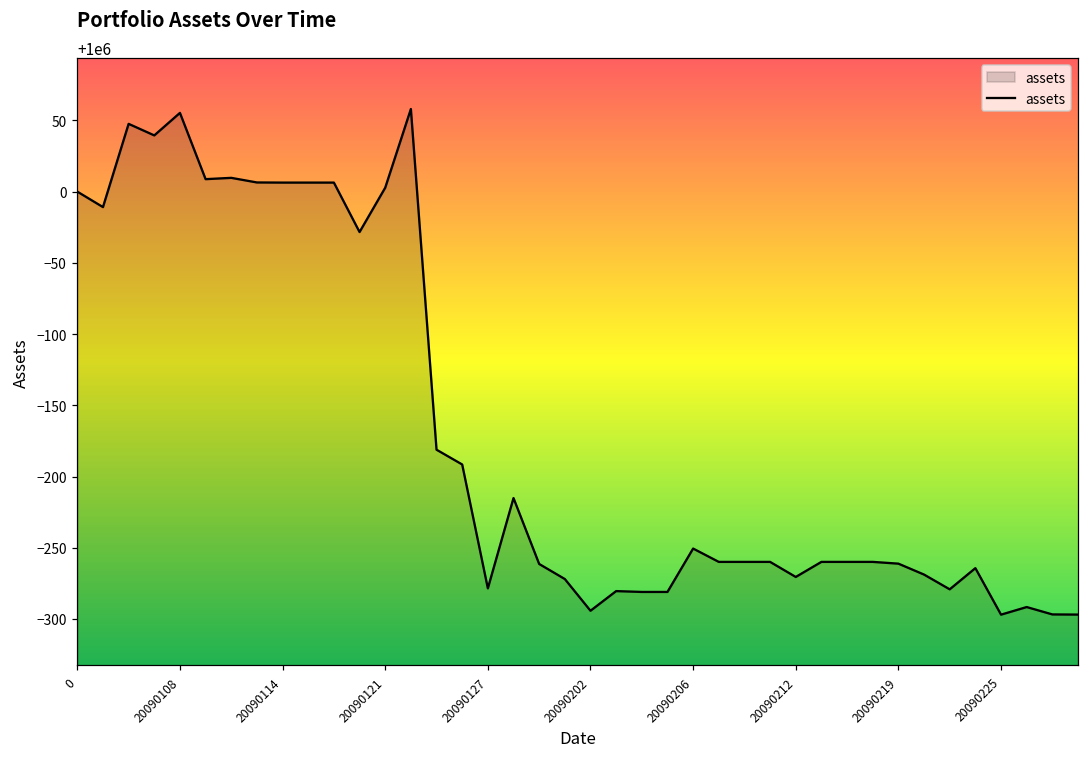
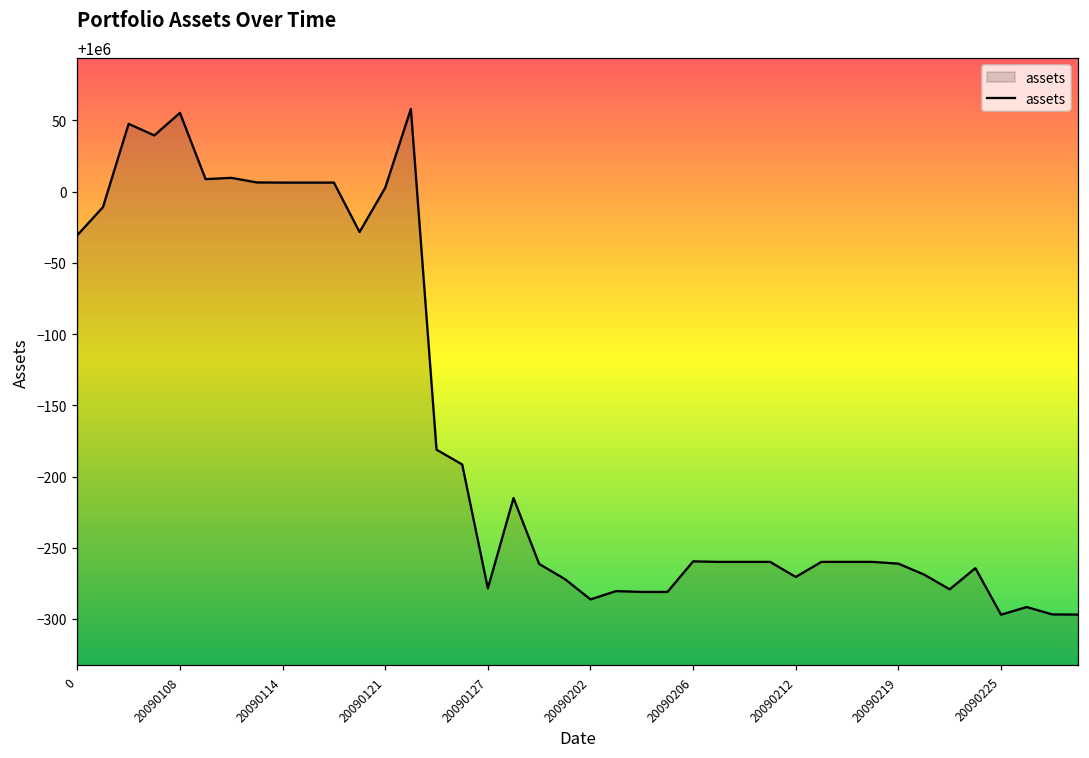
0: 1000000 -> 999969
20090202: 999706 -> 999714
20090206: 999749 -> 999740
